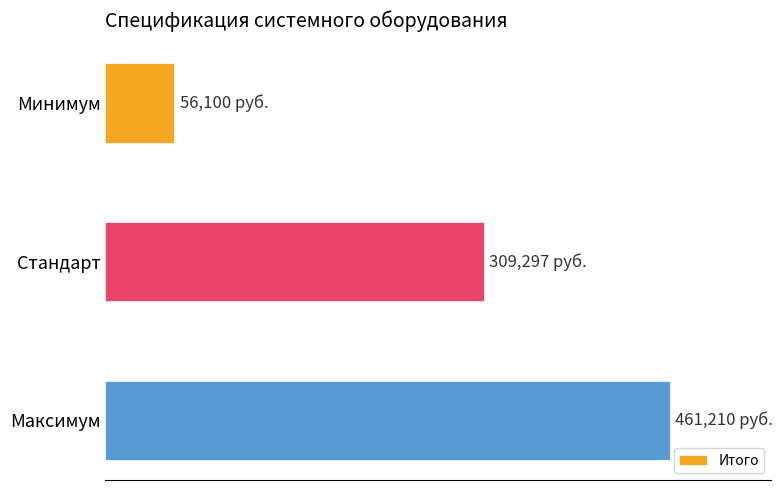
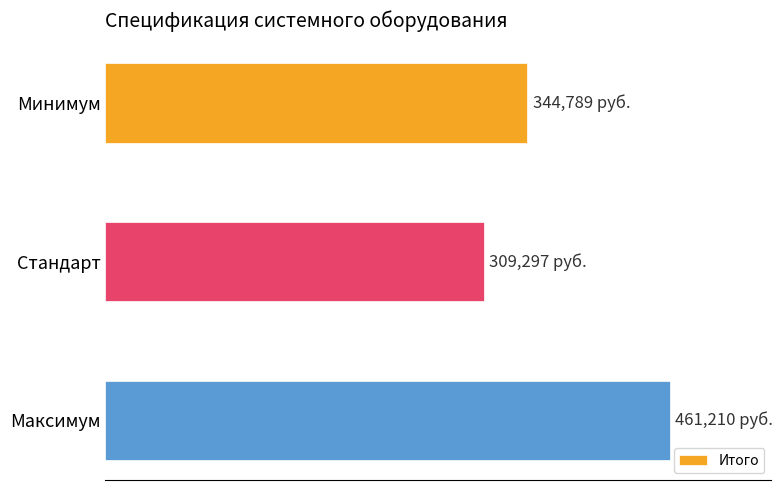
Минимум: 56,100 -> 344,789
